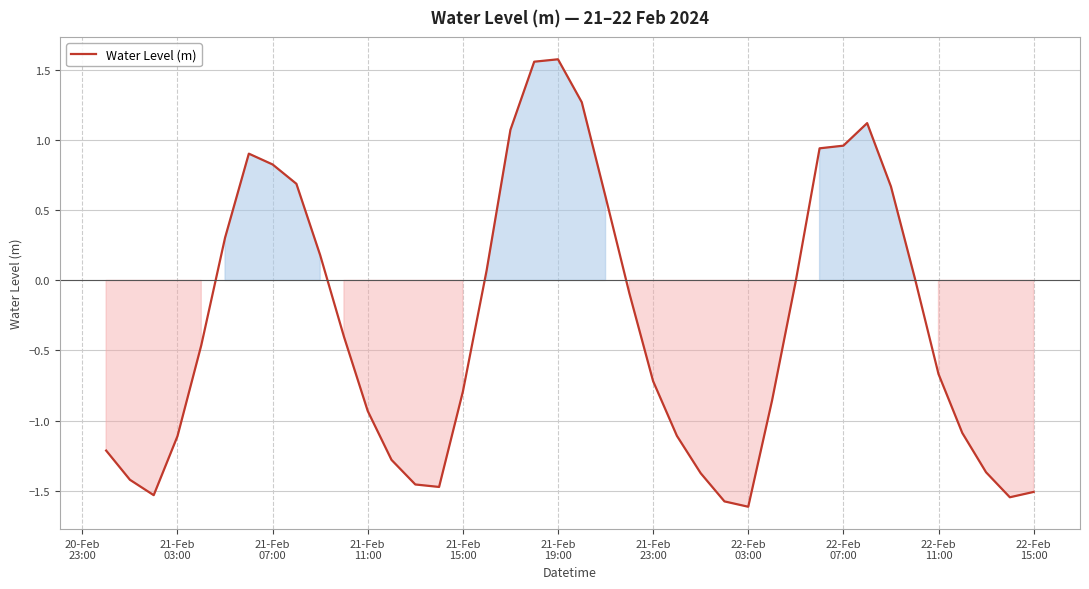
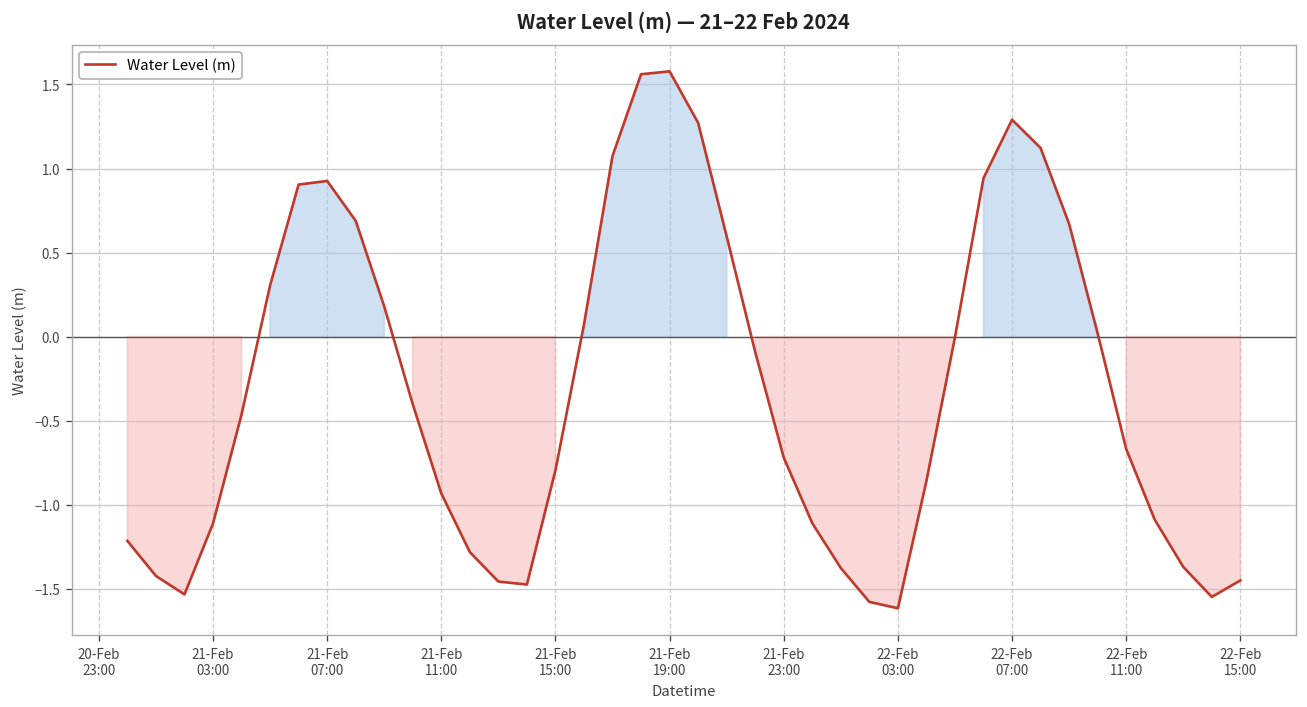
21-Feb 07:00: 0.83 -> 0.93
22-Feb 07:00: 0.96 -> 1.29
22-Feb 15:00: -1.51 -> -1.45
